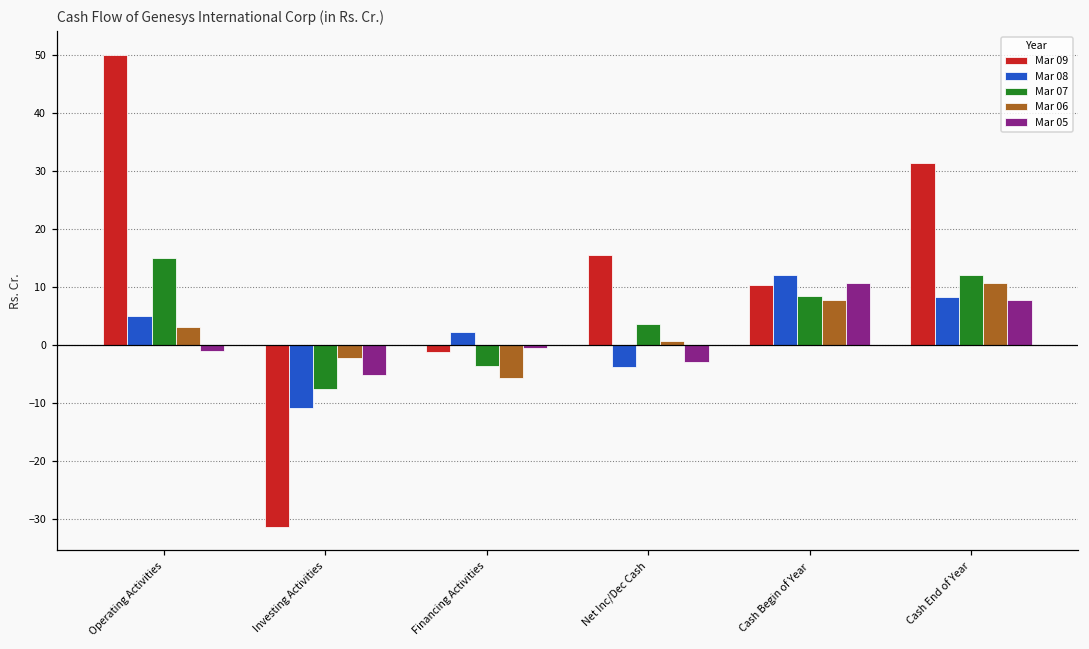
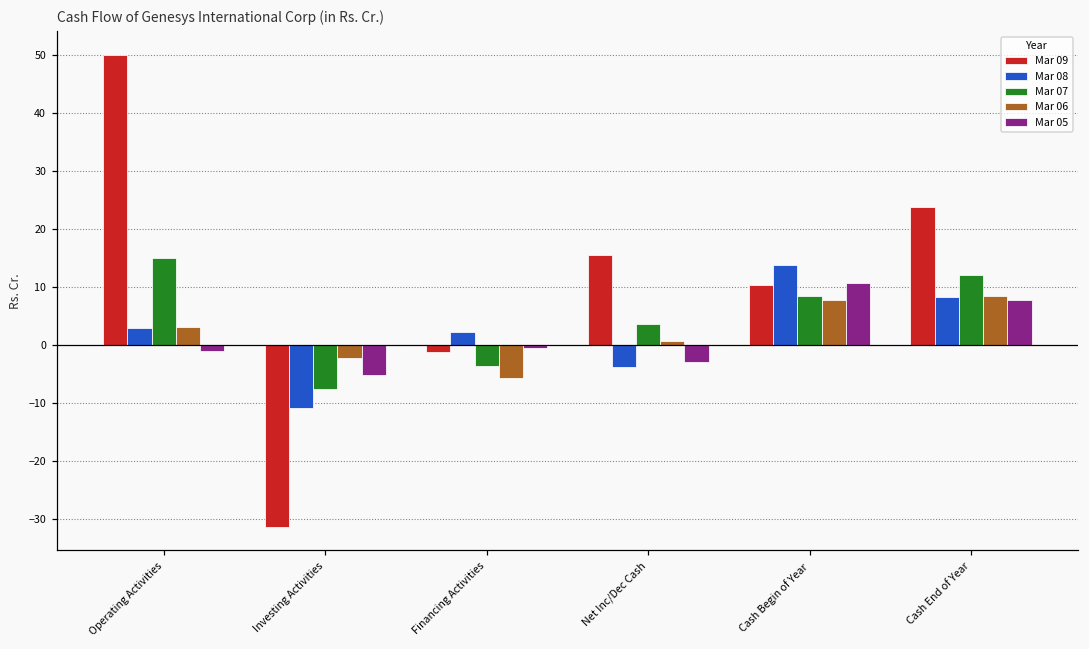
Mar 08, Operating Activities: 5 -> 3
Mar 08, Cash Begin of Year: 12 -> 14
Mar 09, Cash End of Year: 31 -> 24
Mar 06, Cash End of Year: 11 -> 8
